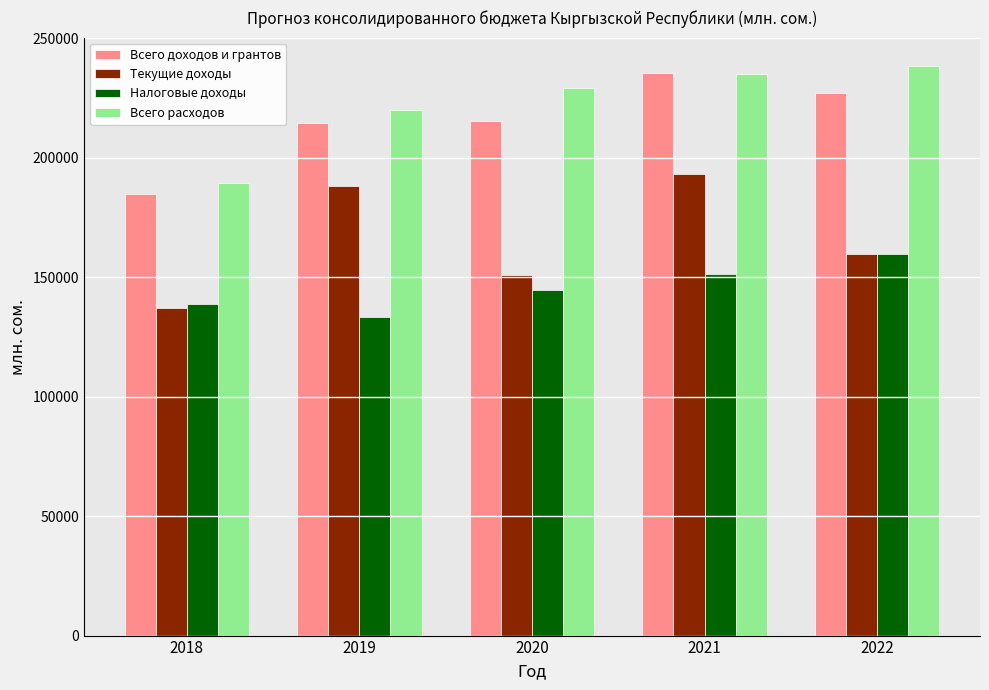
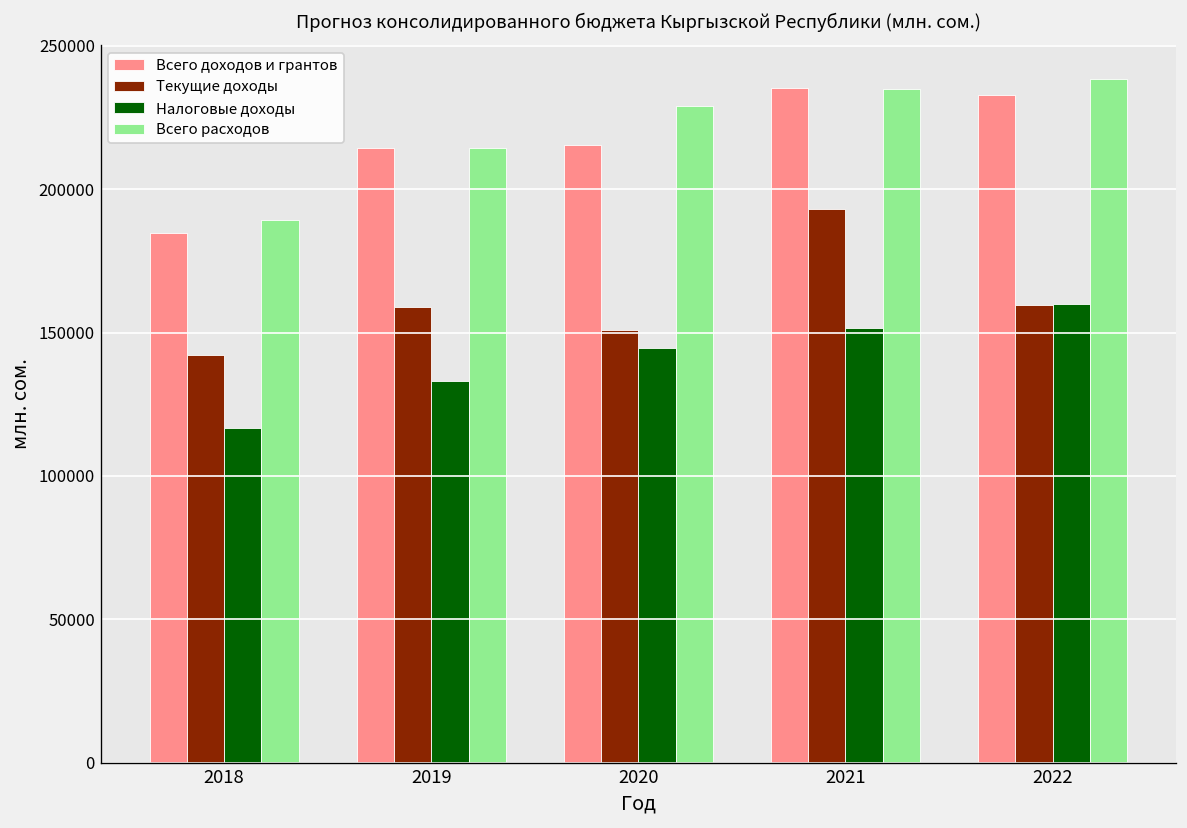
Текущие доходы, 2018: 137000 -> 142000
Налоговые доходы, 2018: 139000 -> 117000
Текущие доходы, 2019: 188000 -> 159000
Всего расходов, 2019: 220000 -> 214000
Всего доходов и грантов, 2022: 227000 -> 233000
